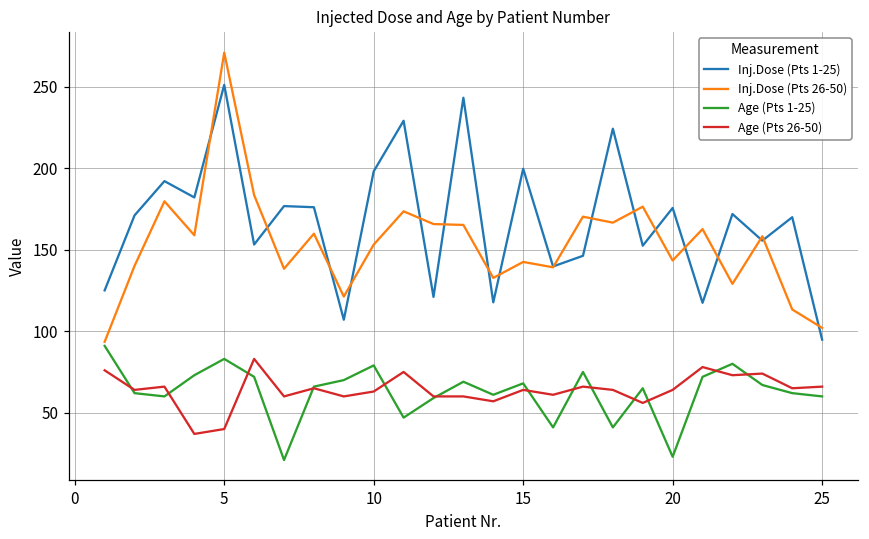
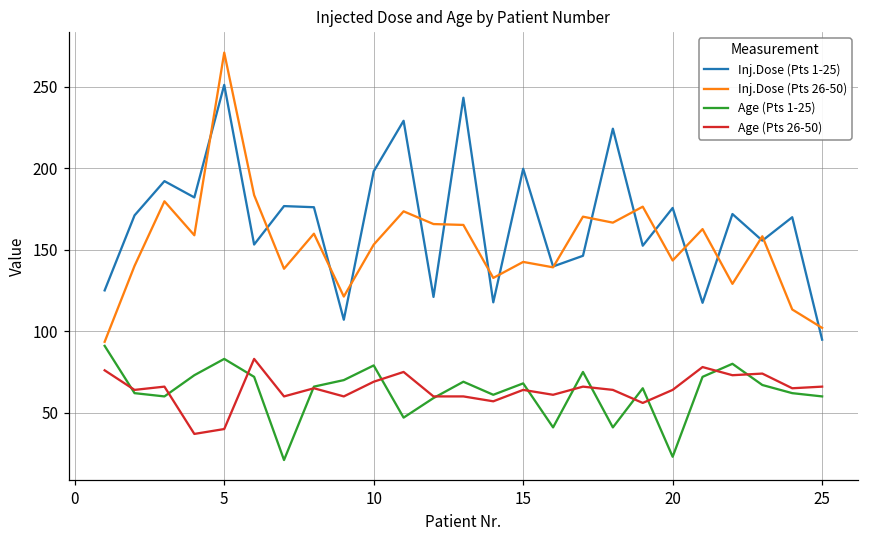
Age (Pts 26-50), 10: 63 -> 69
